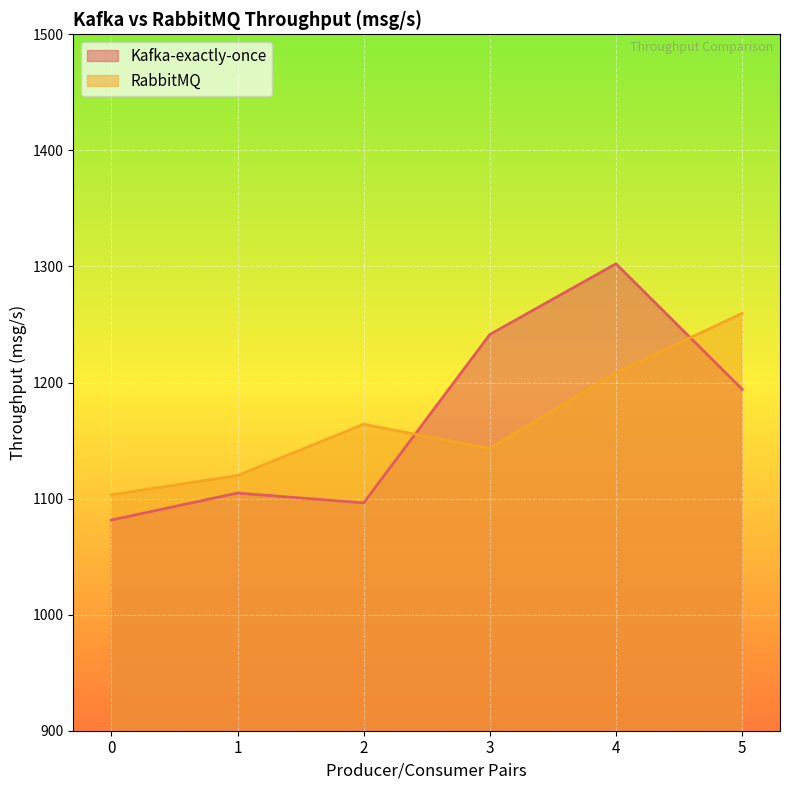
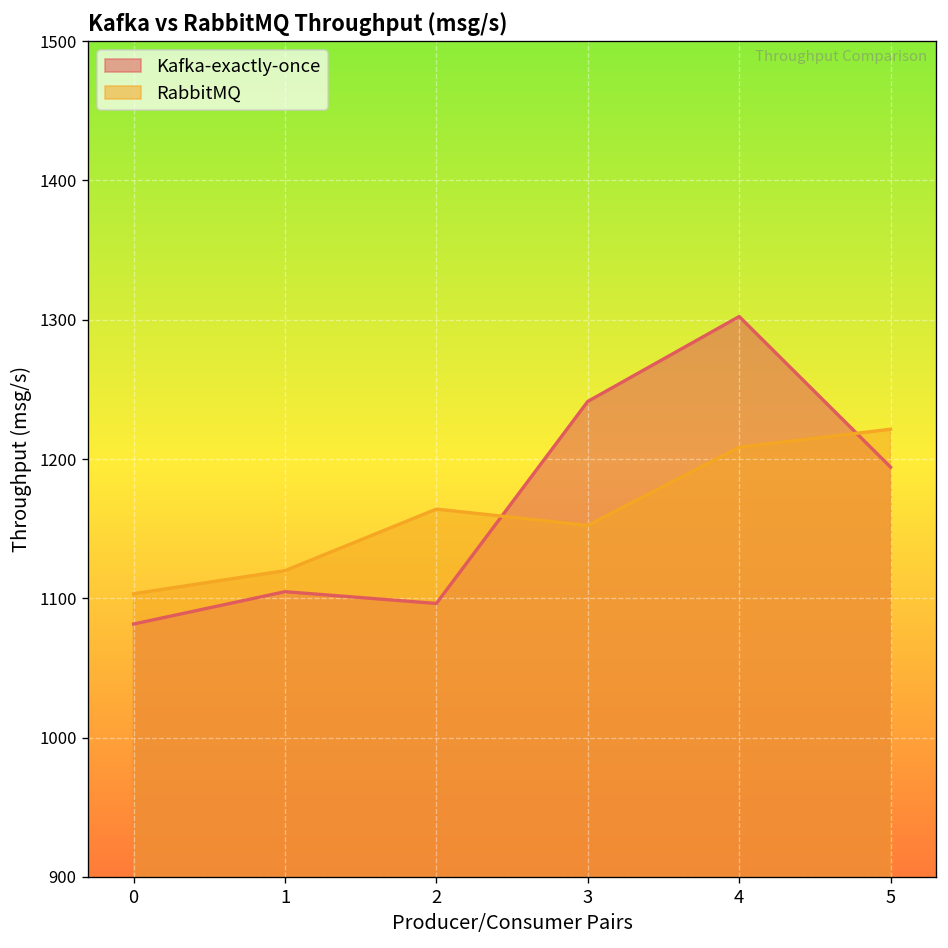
RabbitMQ, 3: 1143 -> 1152
RabbitMQ, 5: 1260 -> 1221
